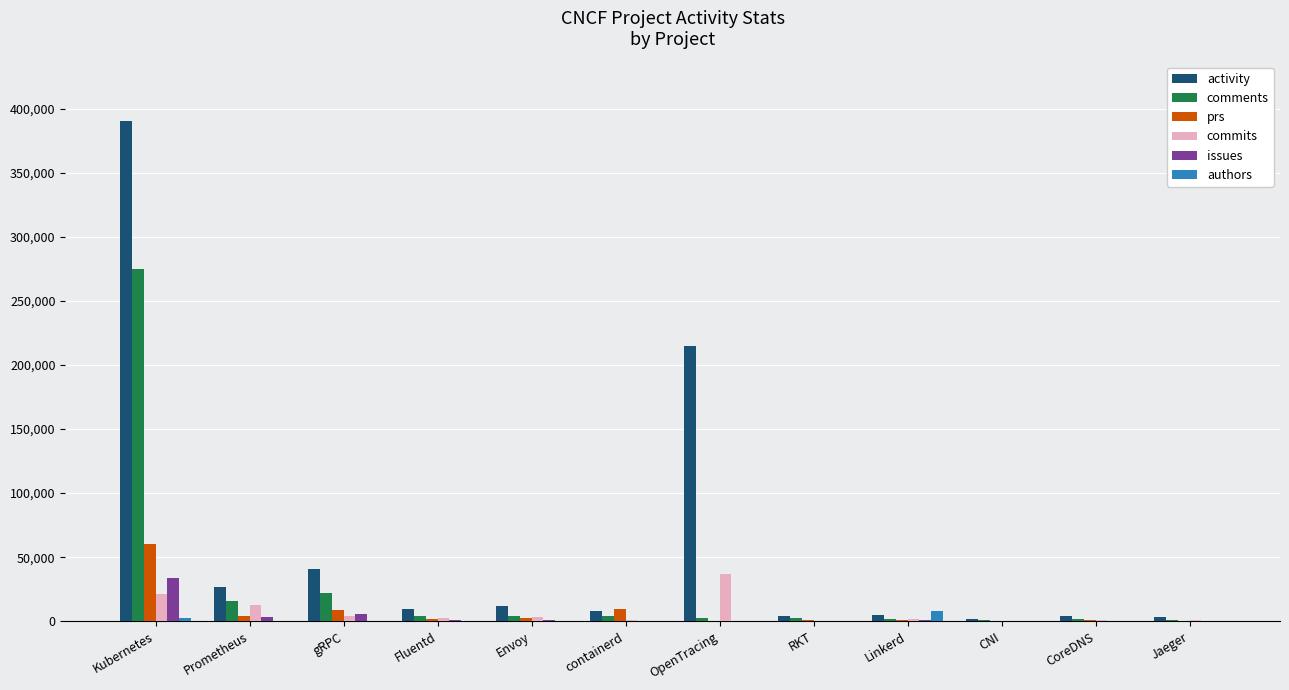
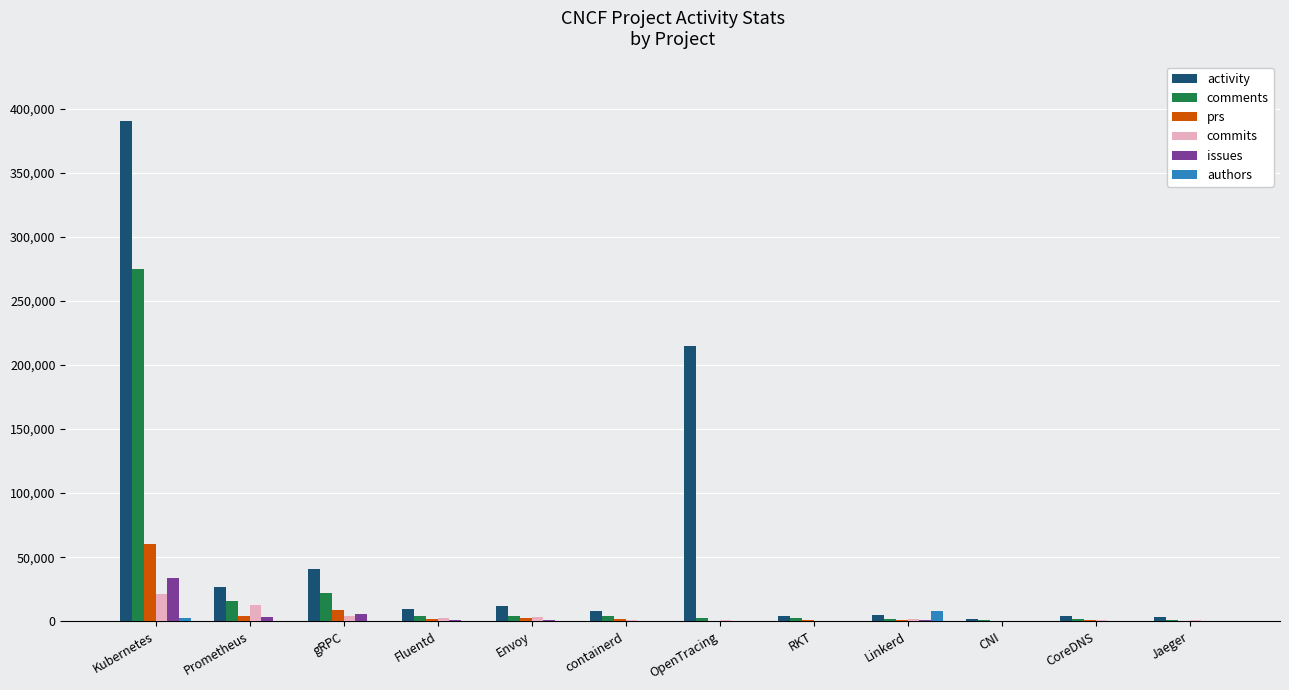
prs, containerd: 9,000 -> 2,000
commits, OpenTracing: 37,000 -> 1,000
